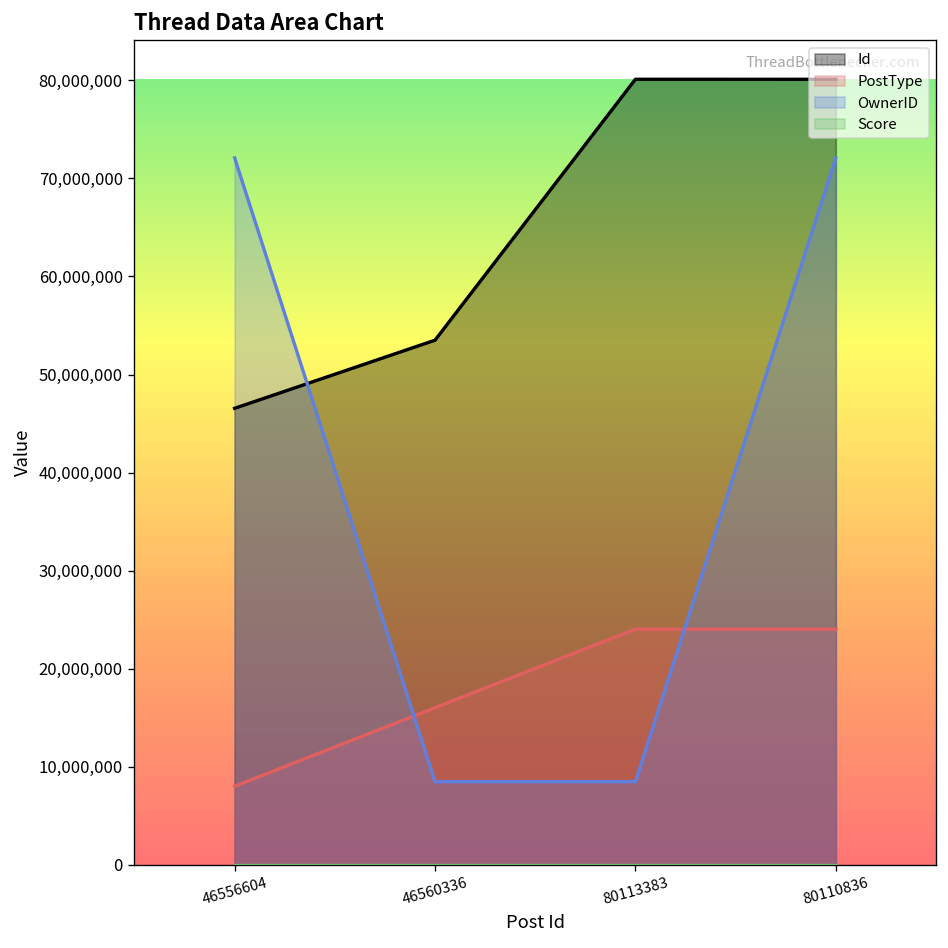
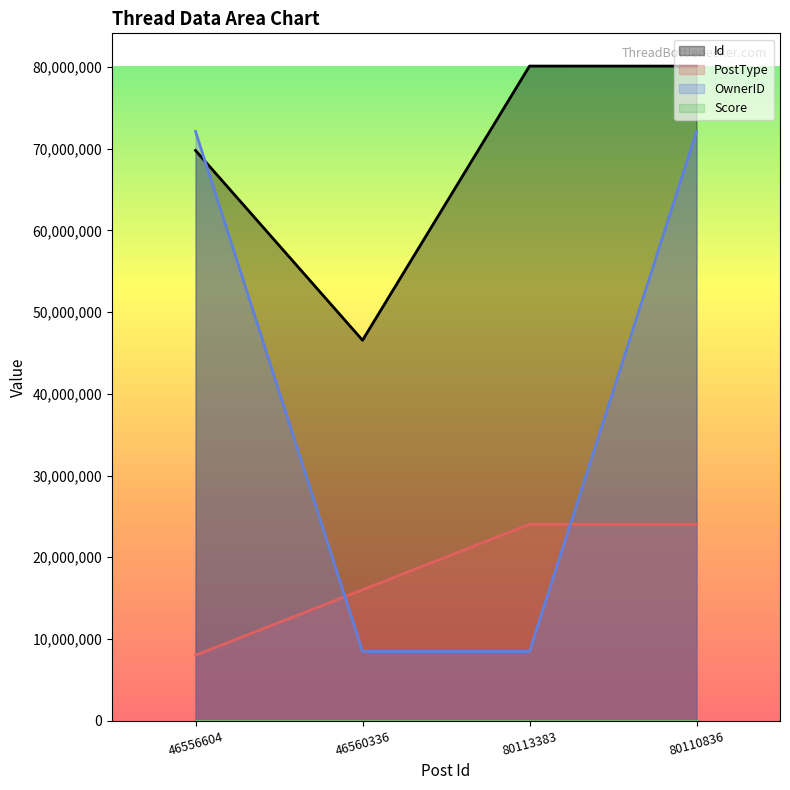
Id, 46556604: 47,000,000 -> 70,000,000
Id, 46560336: 54,000,000 -> 47,000,000
